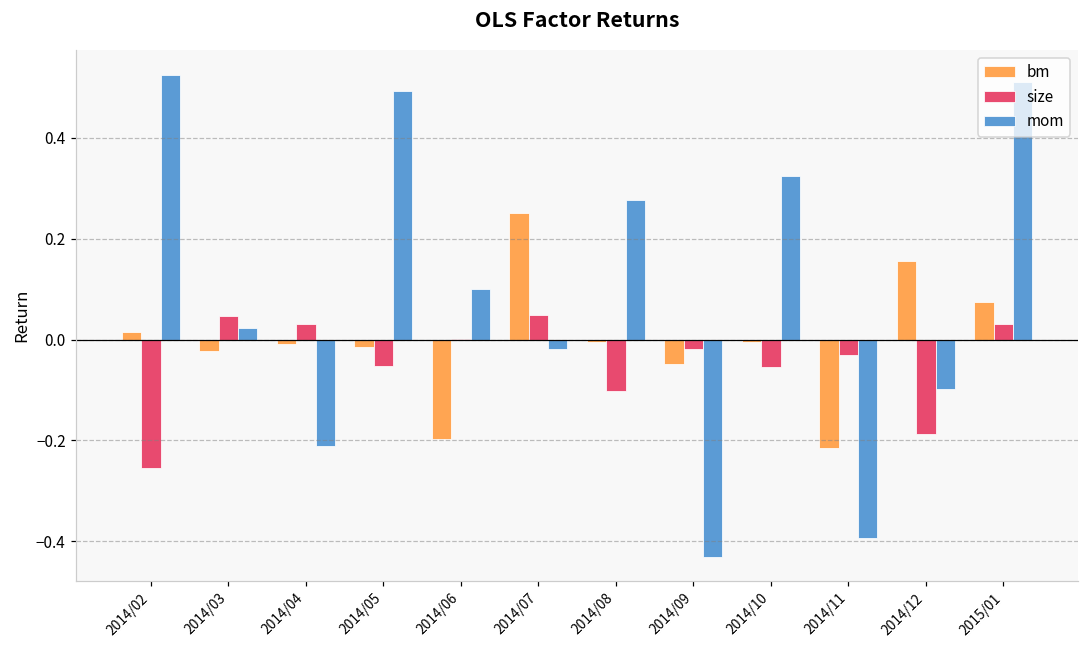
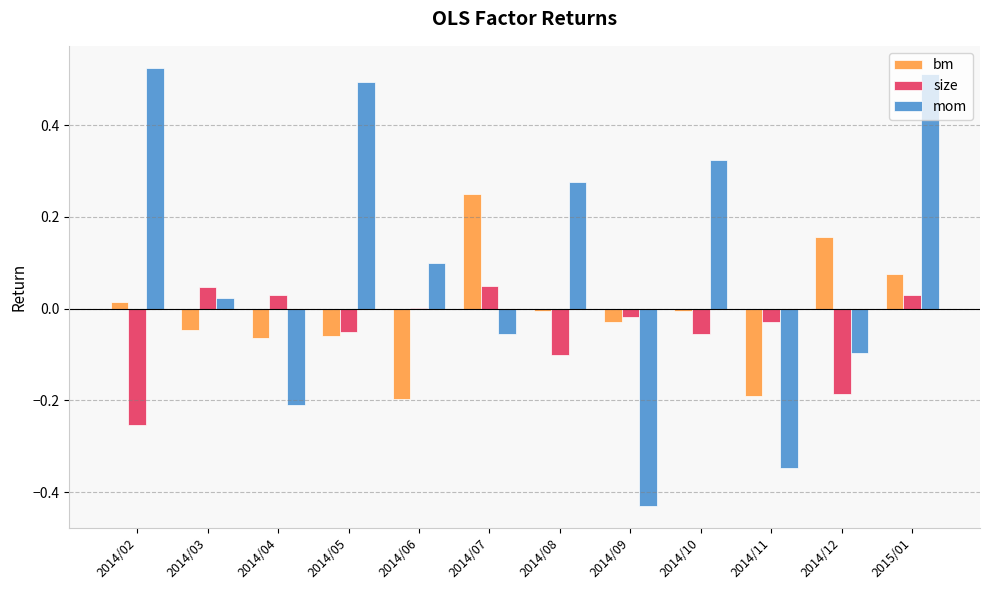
bm, 2014/03: -0.02 -> -0.05
bm, 2014/04: -0.01 -> -0.06
bm, 2014/05: -0.02 -> -0.06
mom, 2014/07: -0.02 -> -0.06
bm, 2014/09: -0.05 -> -0.03
bm, 2014/11: -0.21 -> -0.19
mom, 2014/11: -0.39 -> -0.35
